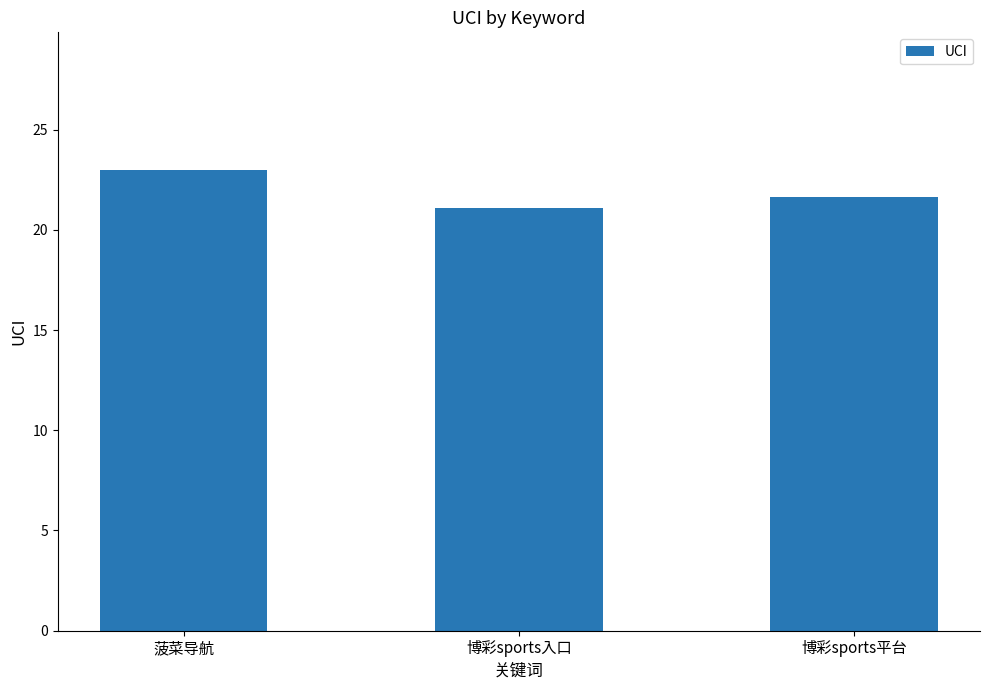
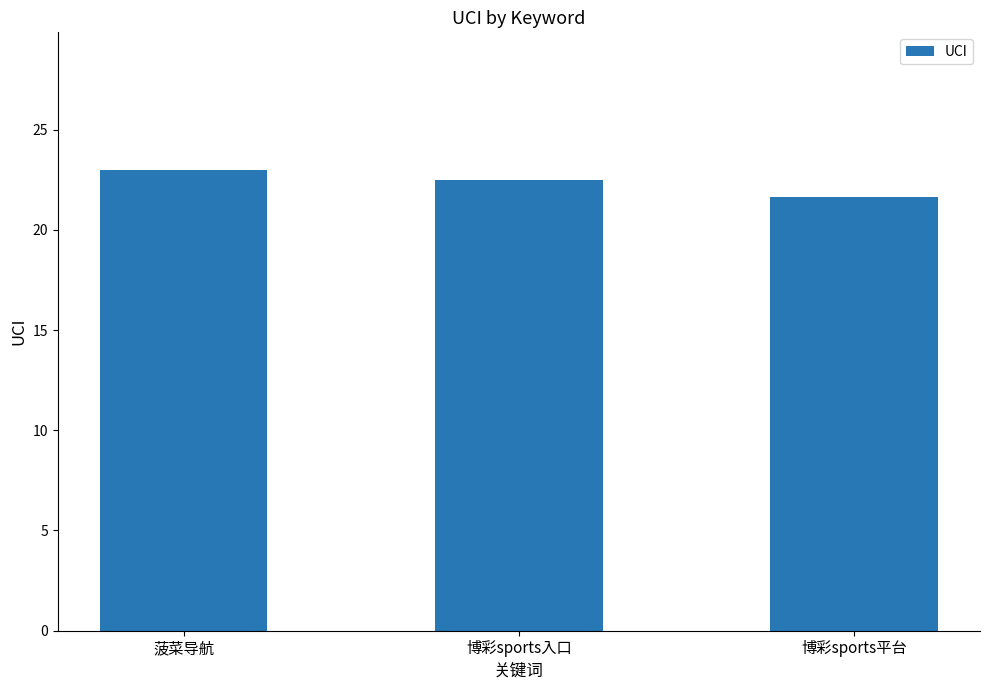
博彩sports入口: 21.1 -> 22.5
